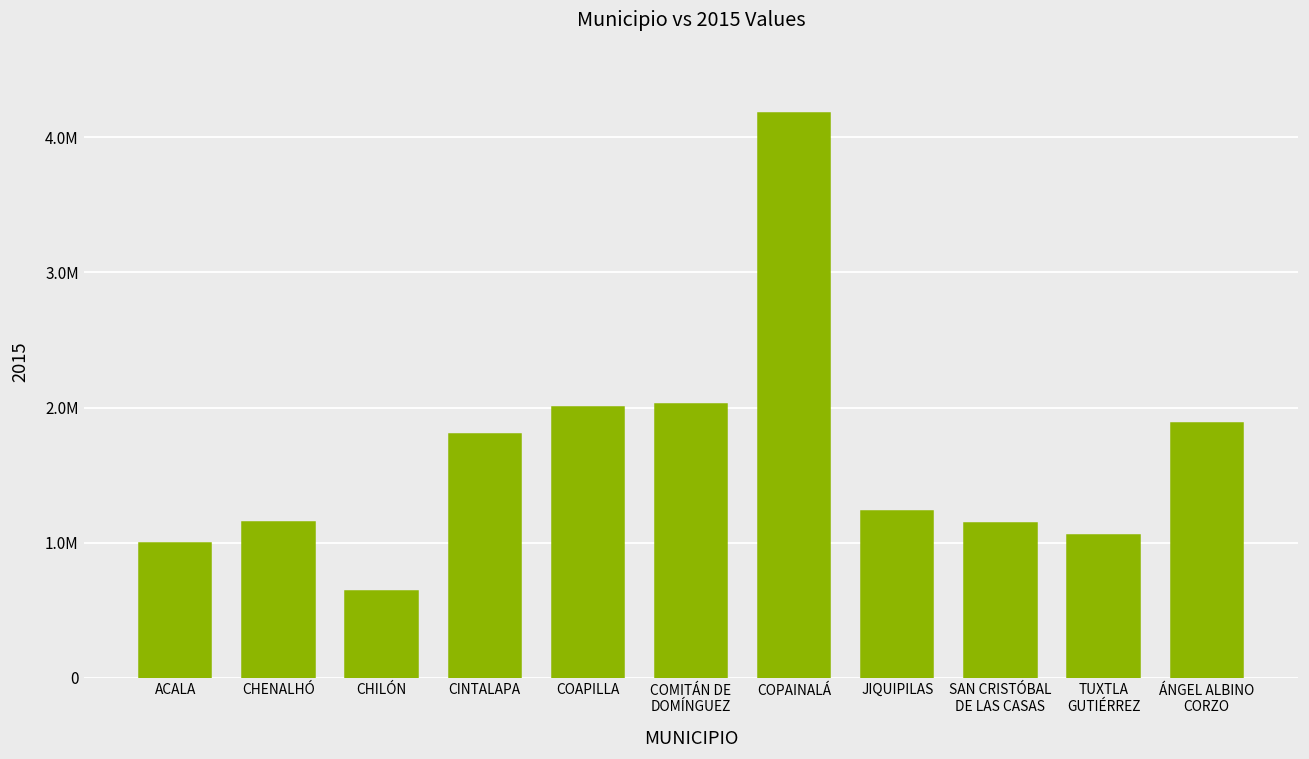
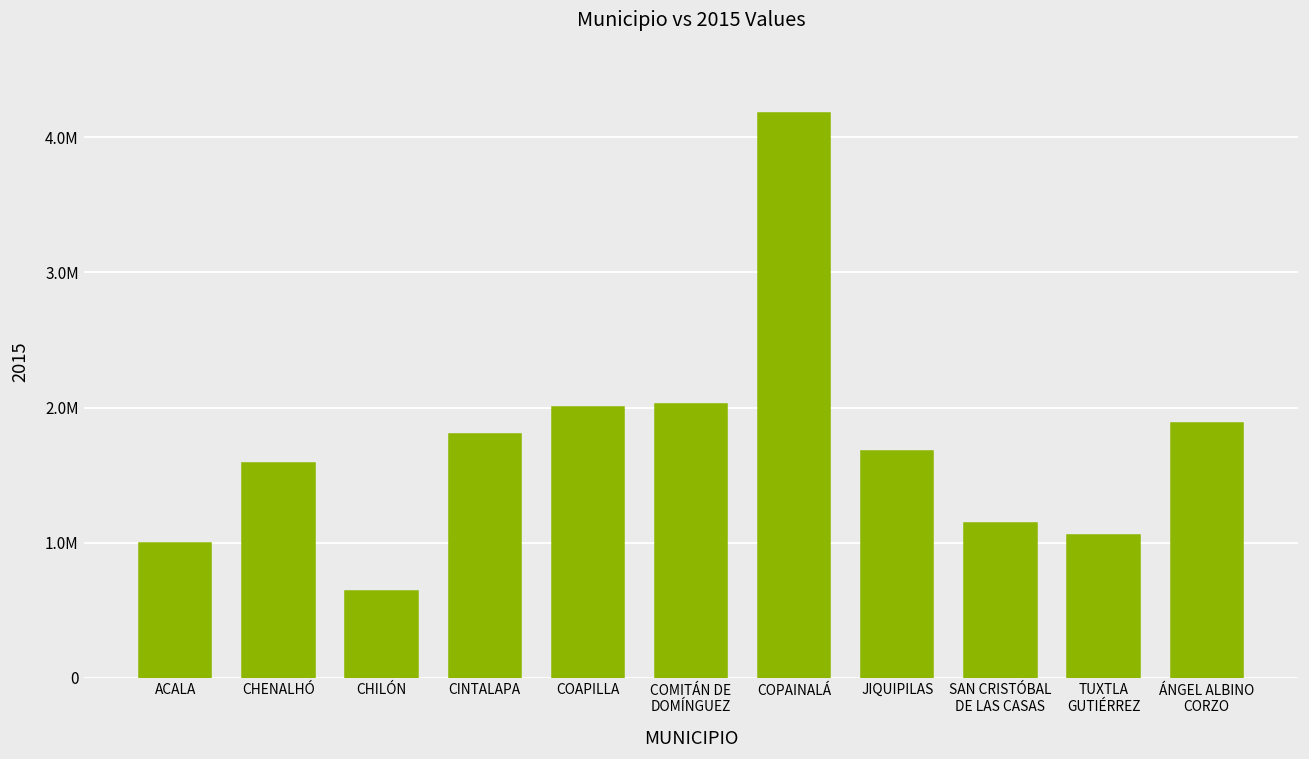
CHENALHÓ: 1150000 -> 1590000
JIQUIPILAS: 1240000 -> 1680000
